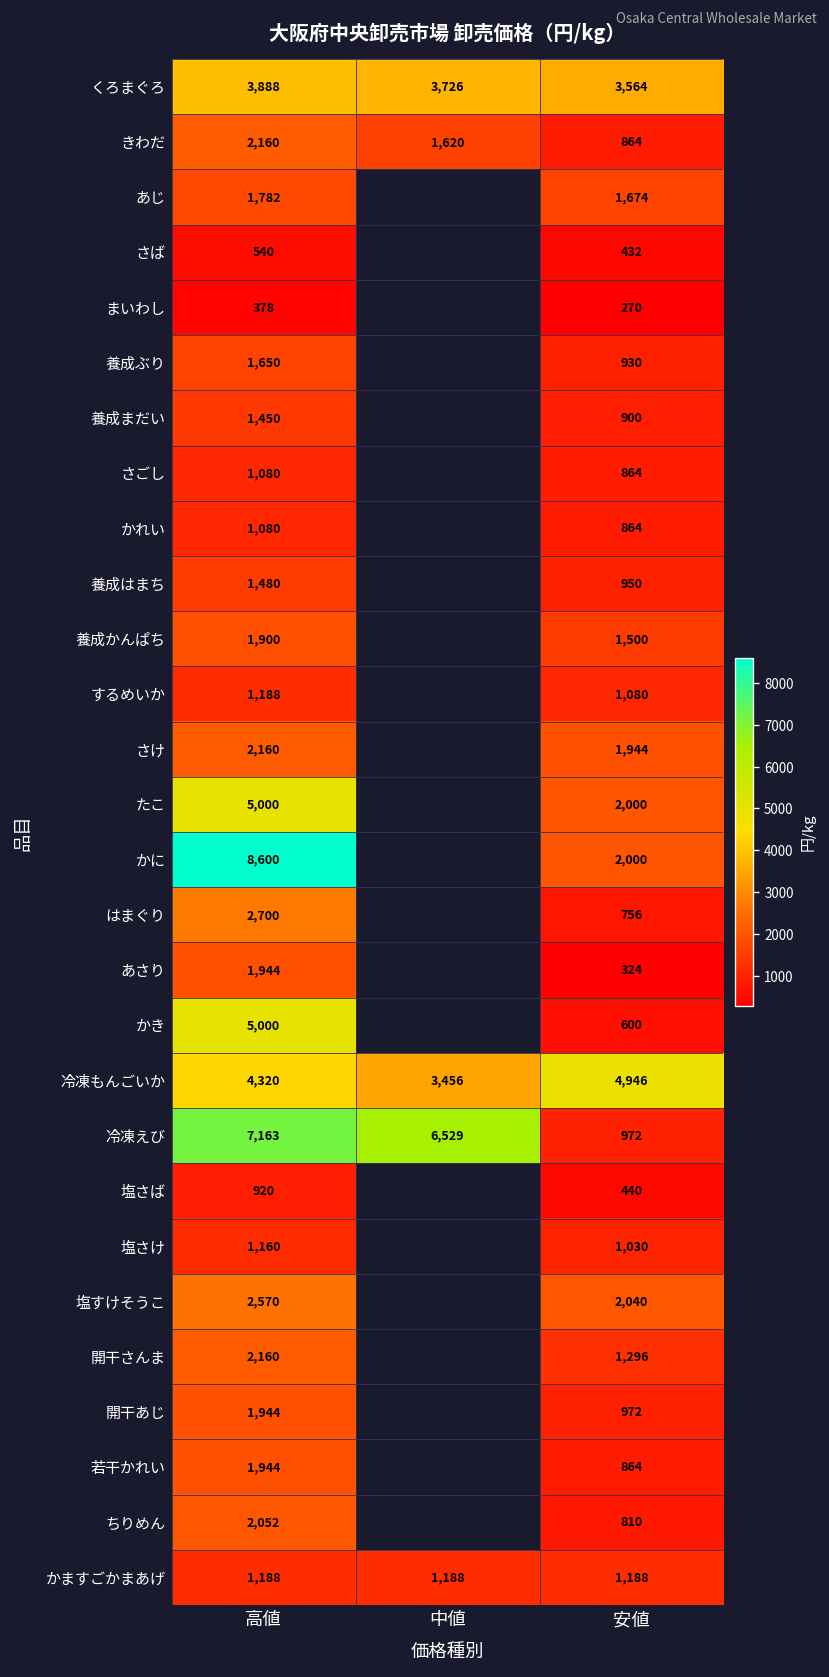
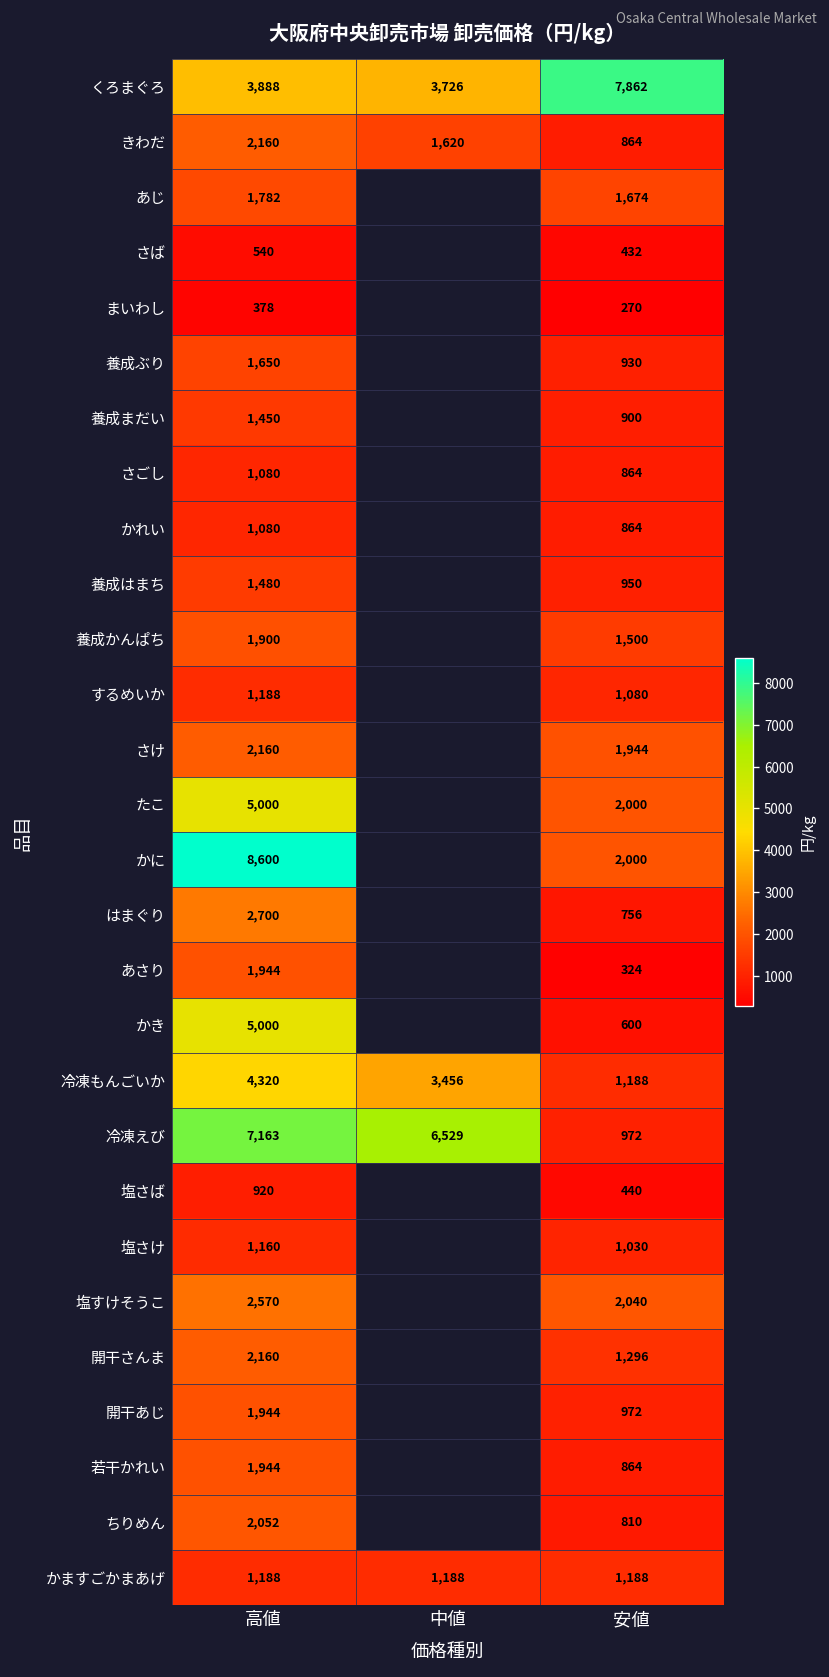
くろまぐろ, 安値: 3,564 -> 7,862
冷凍もんごいか, 安値: 4,946 -> 1,188
